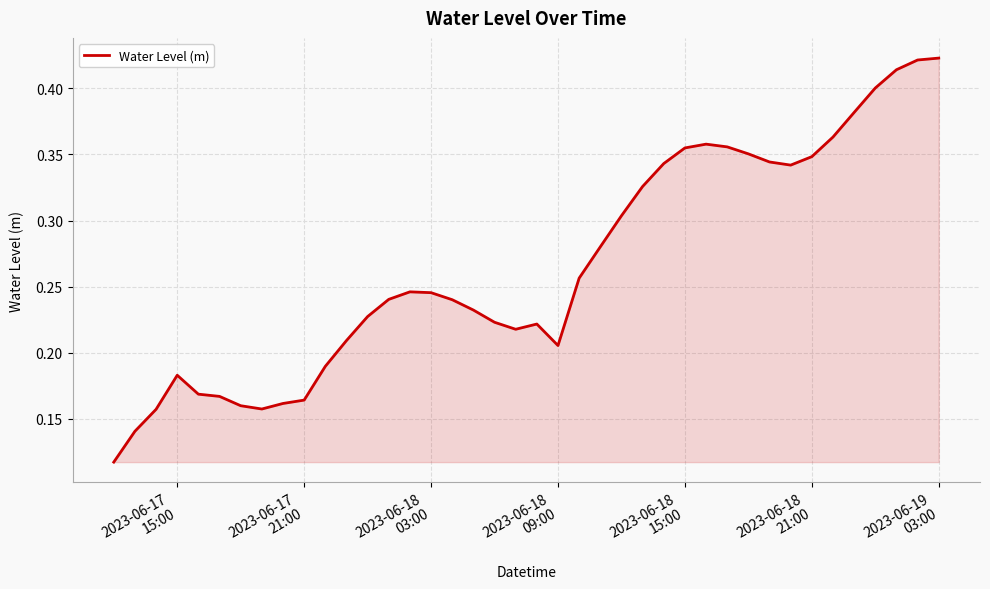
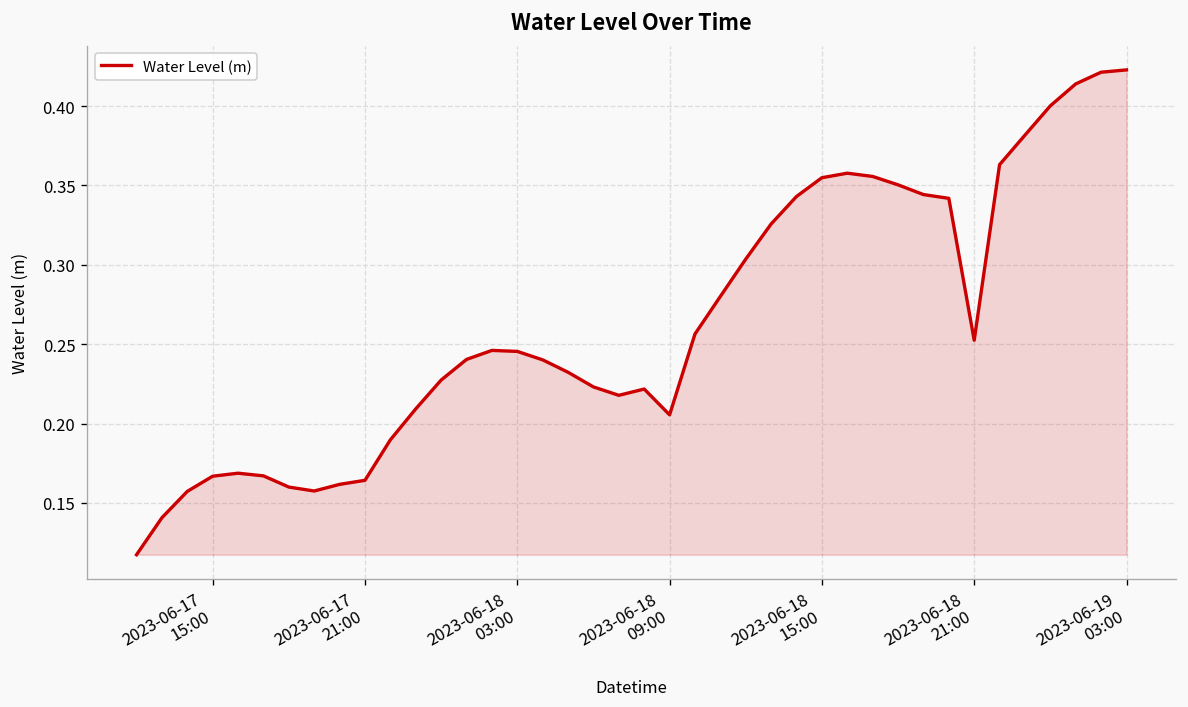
2023-06-17 15:00: 0.183 -> 0.167
2023-06-18 21:00: 0.348 -> 0.253
